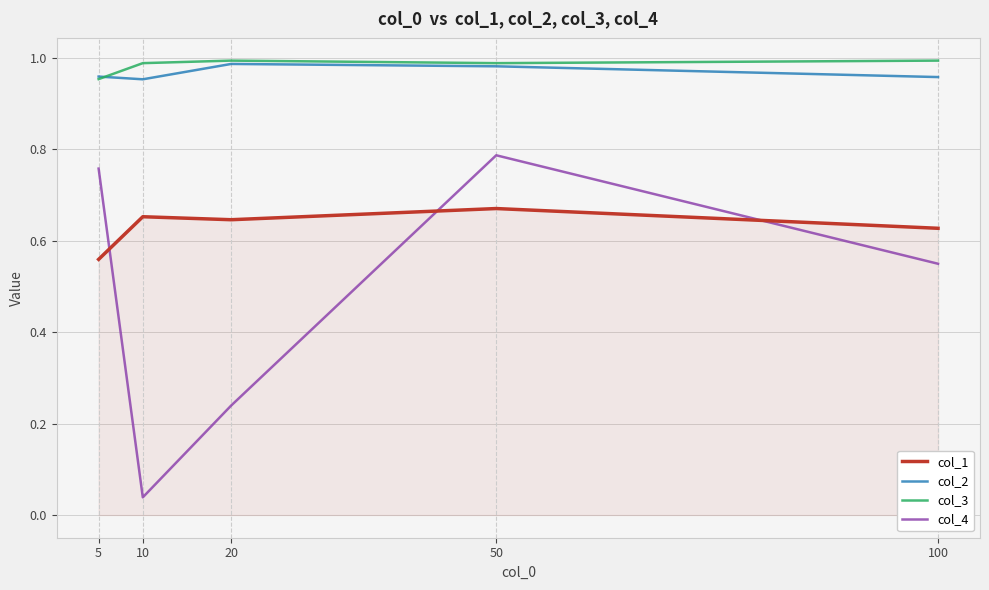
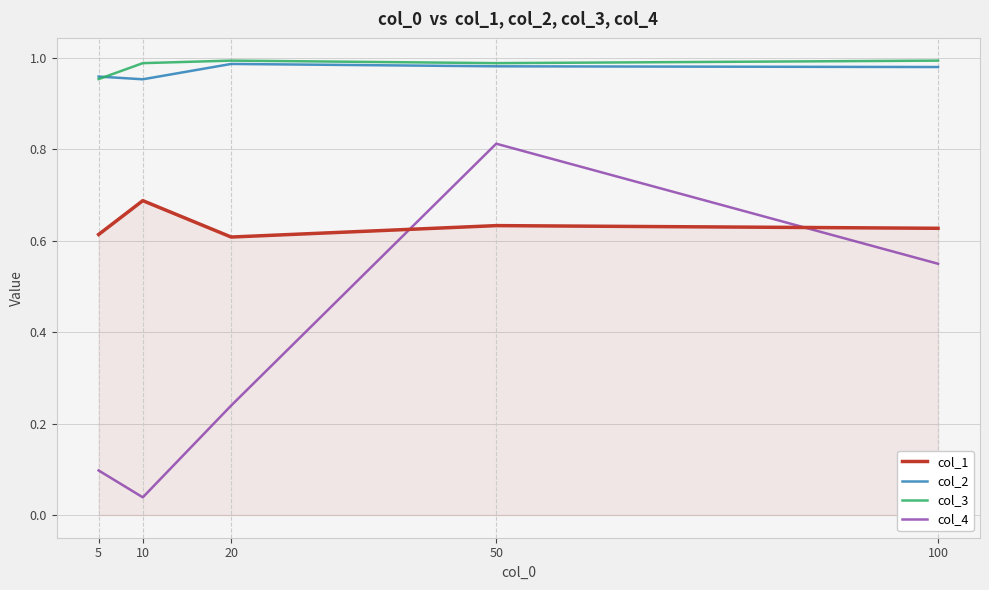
col_1, 5: 0.56 -> 0.61
col_4, 5: 0.76 -> 0.10
col_1, 10: 0.65 -> 0.69
col_1, 20: 0.65 -> 0.61
col_1, 50: 0.67 -> 0.63
col_4, 50: 0.79 -> 0.81
col_2, 100: 0.96 -> 0.98
